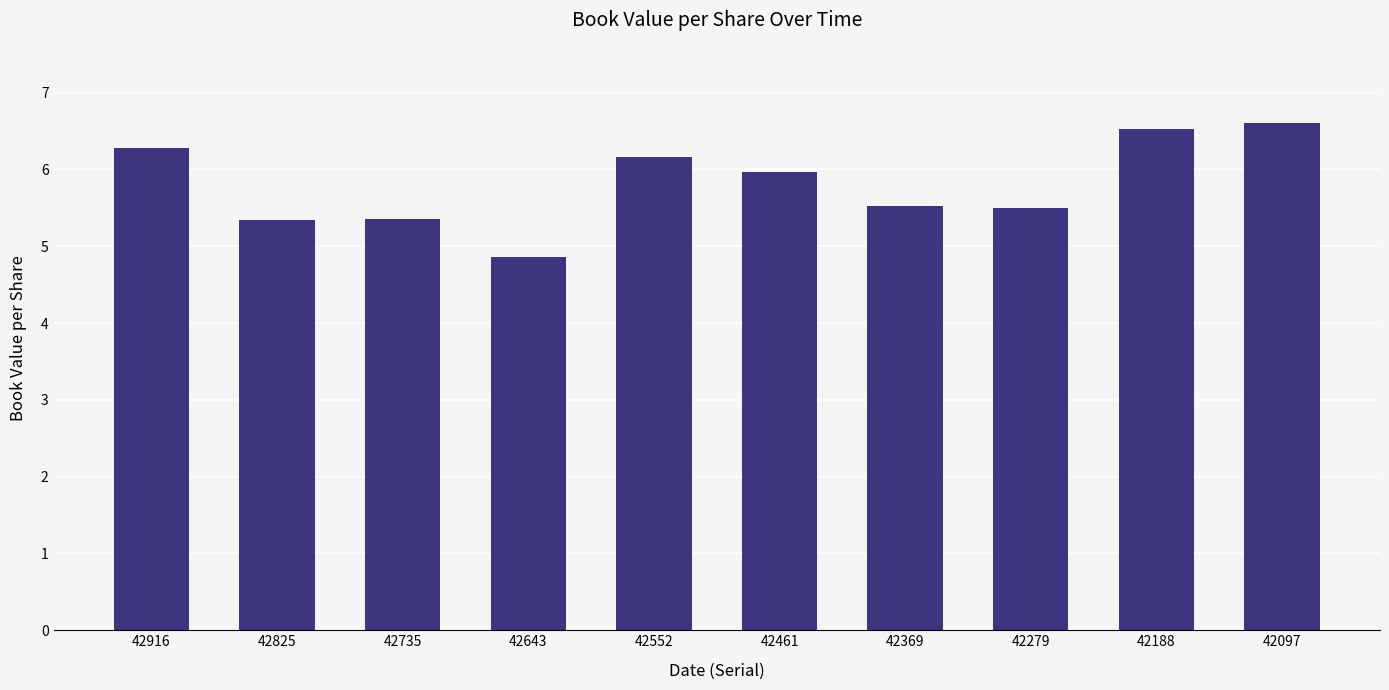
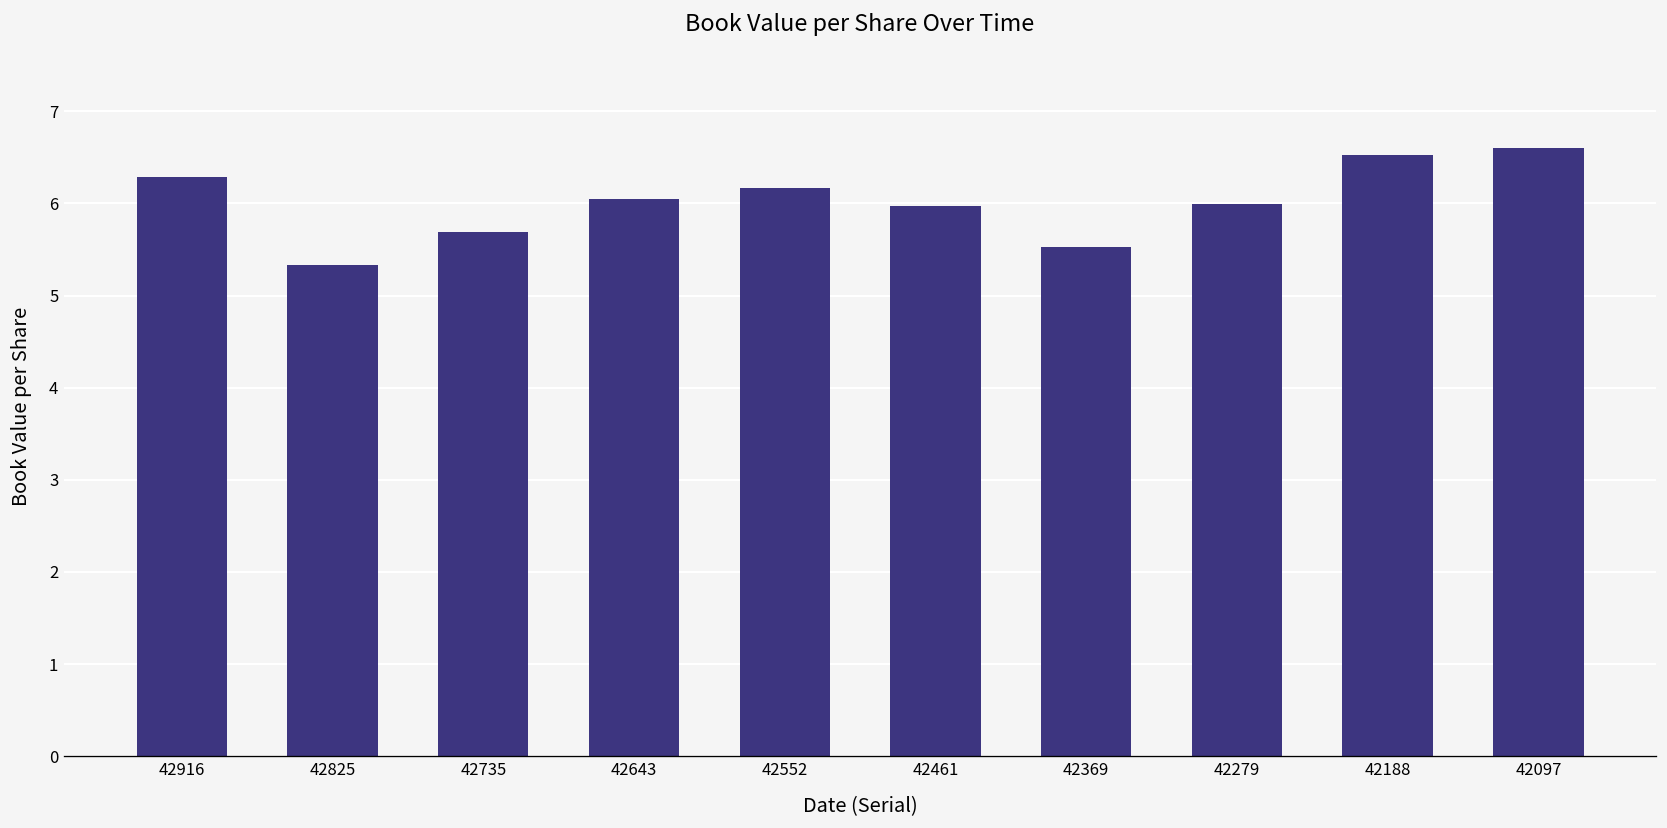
42735: 5.4 -> 5.7
42643: 4.9 -> 6.0
42279: 5.5 -> 6.0
